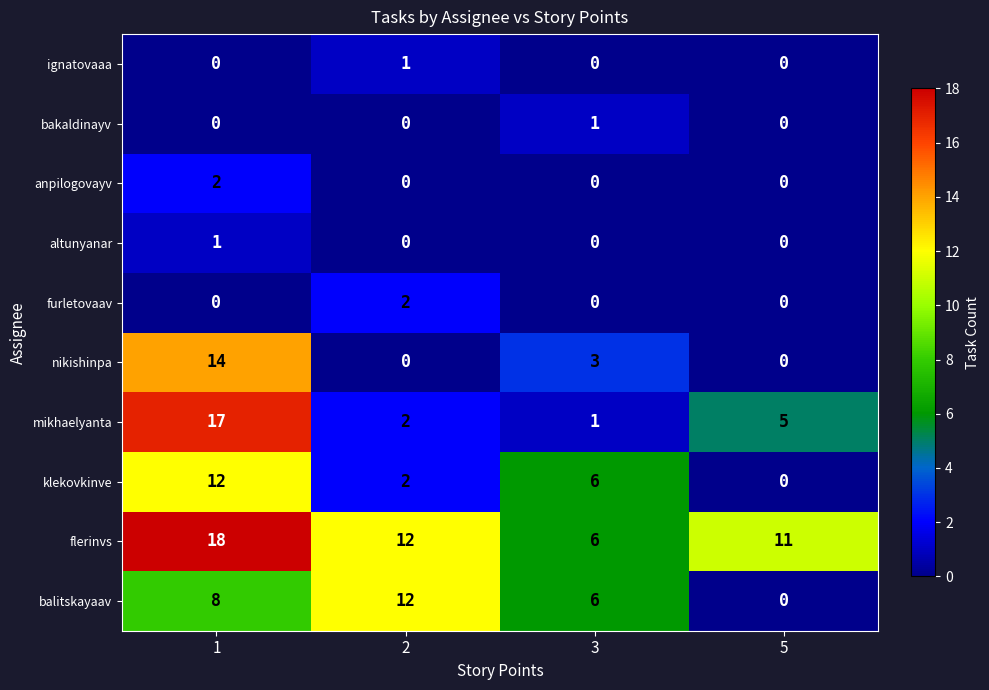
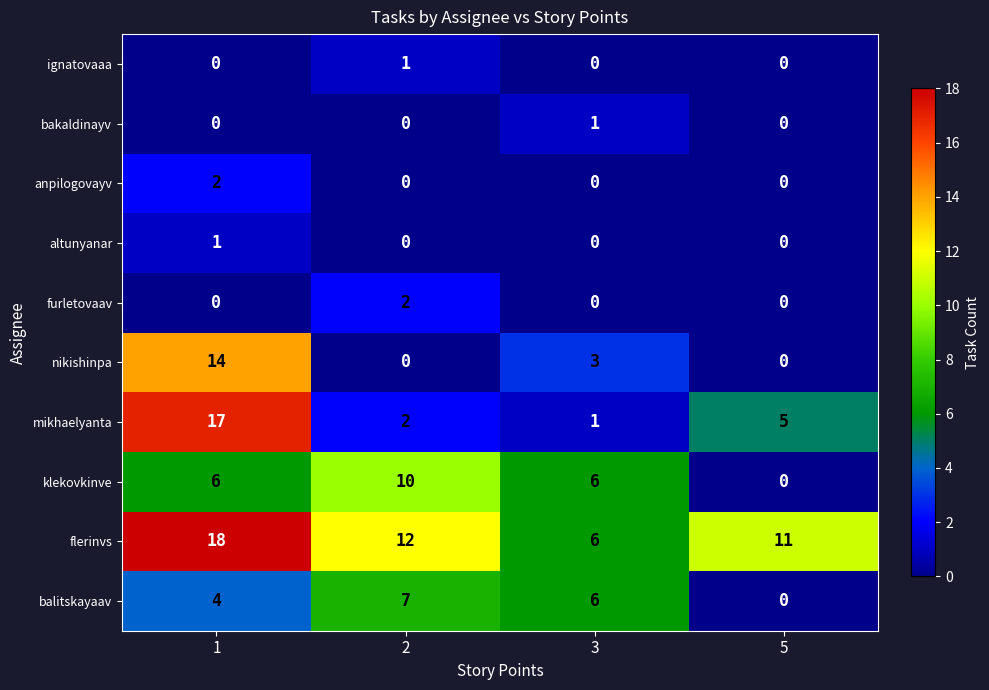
klekovkinve, 1: 12 -> 6
klekovkinve, 2: 2 -> 10
balitskayaav, 1: 8 -> 4
balitskayaav, 2: 12 -> 7
